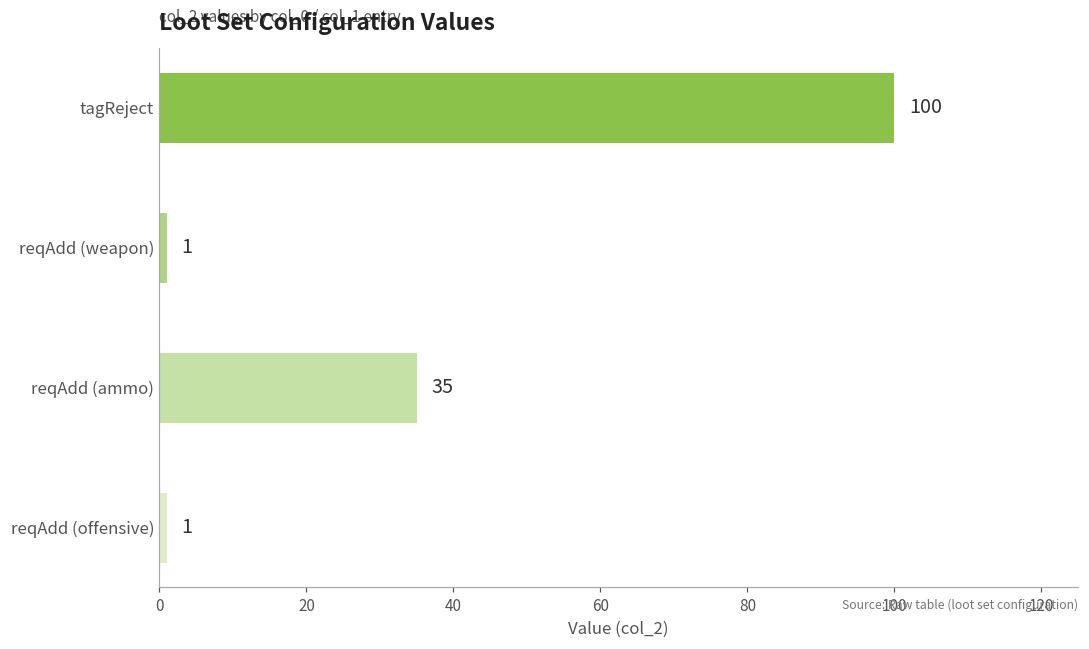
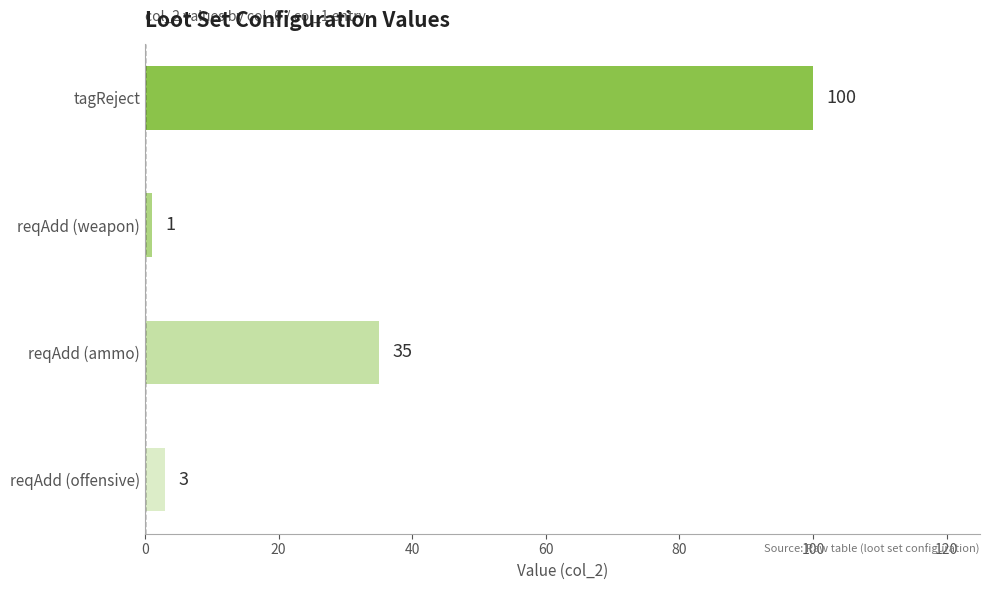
reqAdd (offensive): 1 -> 3
